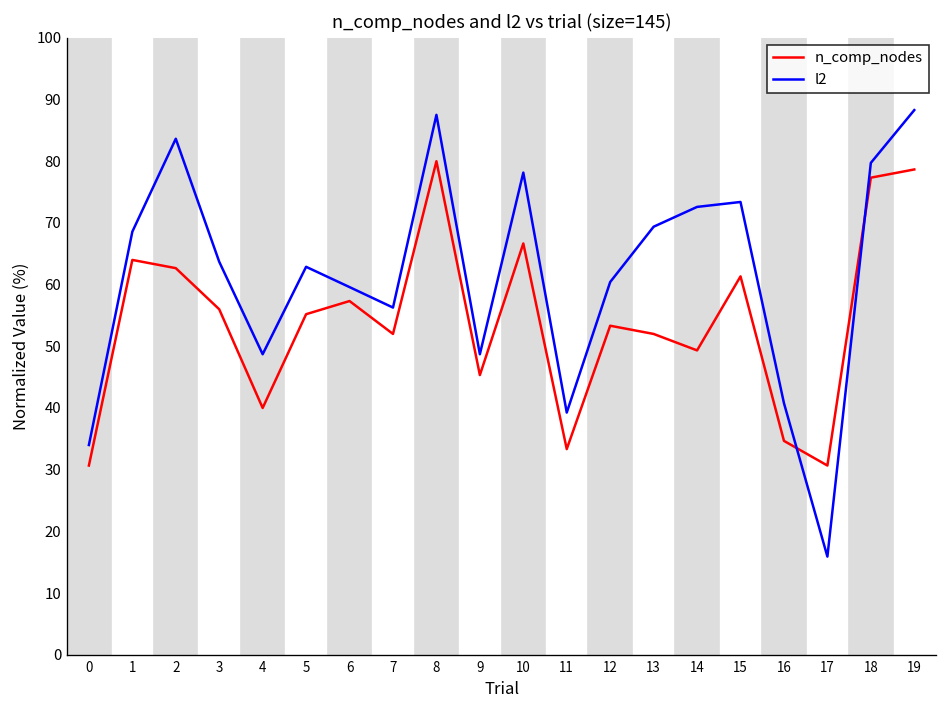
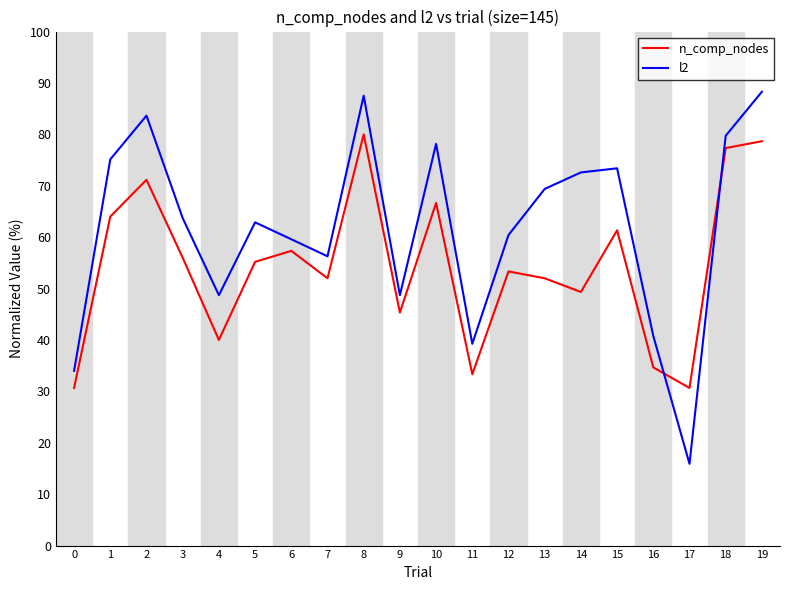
l2, 1: 69 -> 75
n_comp_nodes, 2: 63 -> 71
